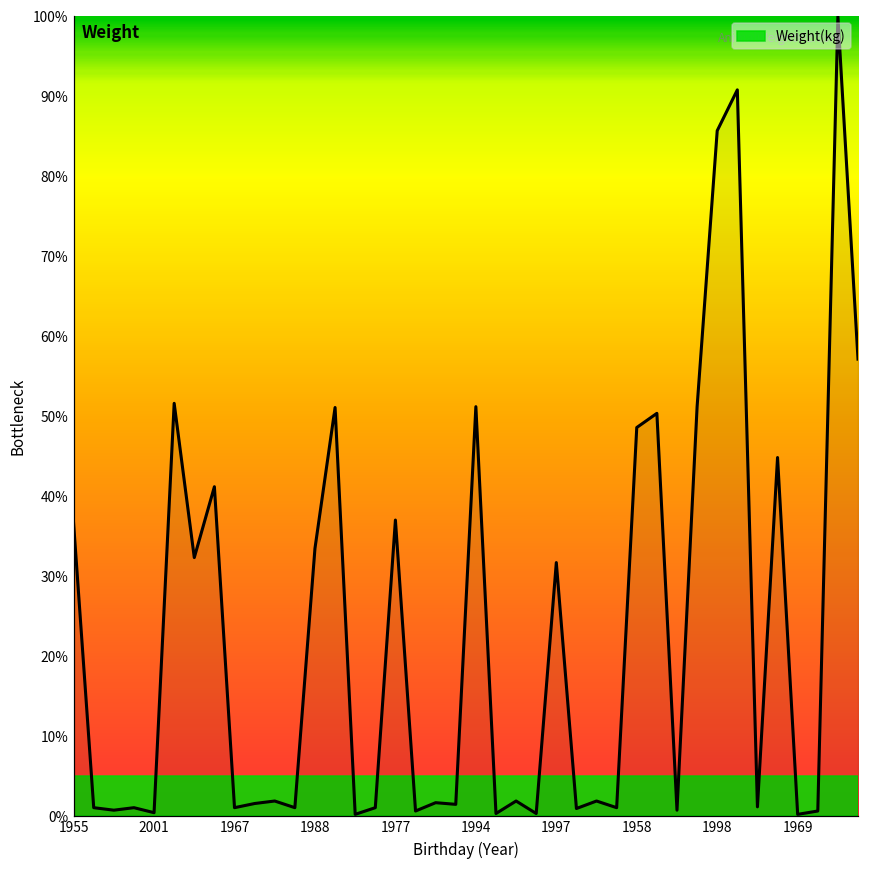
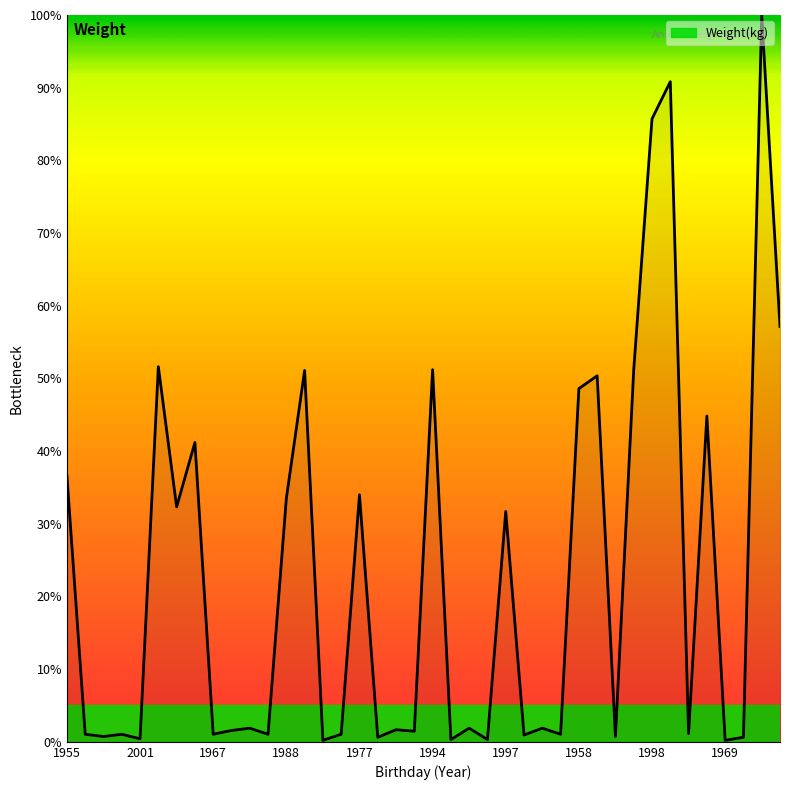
1977: 37% -> 34%
